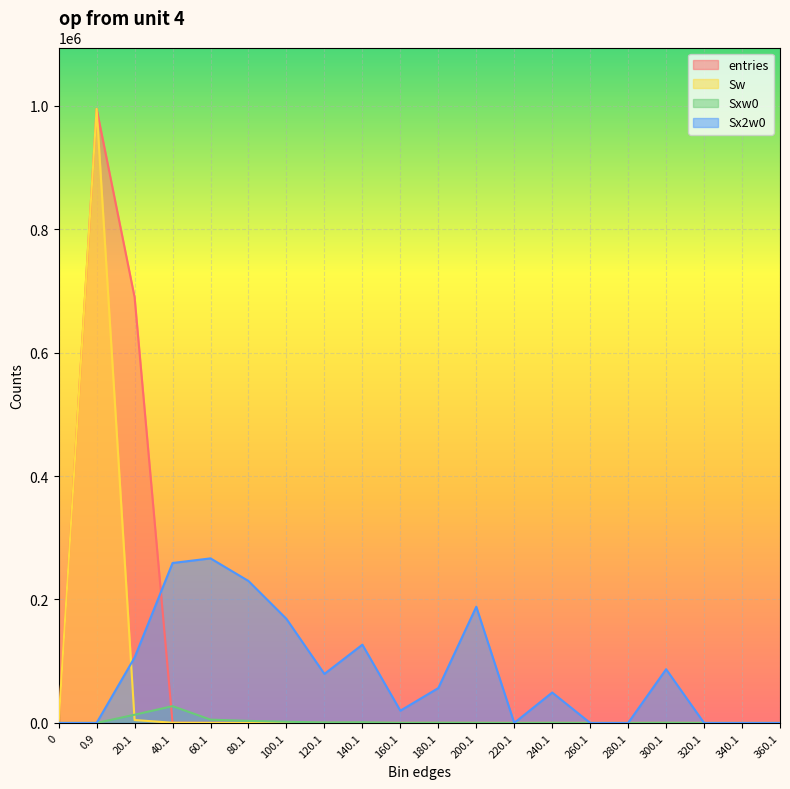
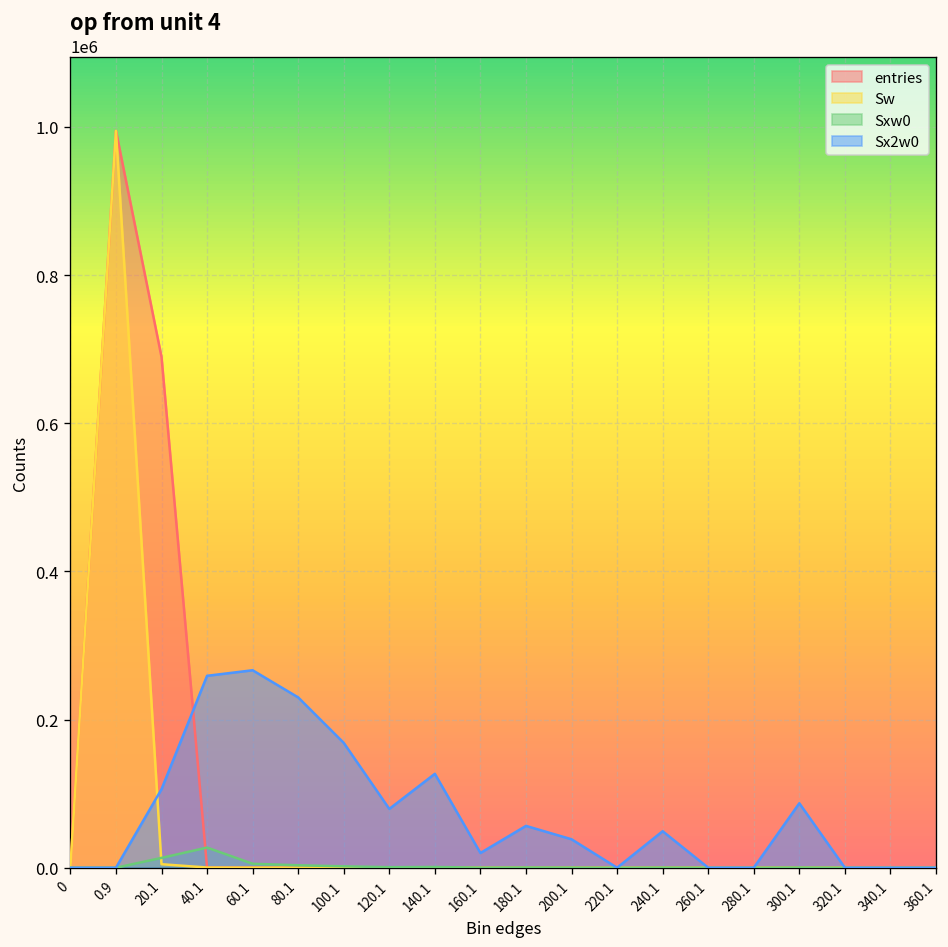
Sx2w0, 200.1: 190000 -> 40000
